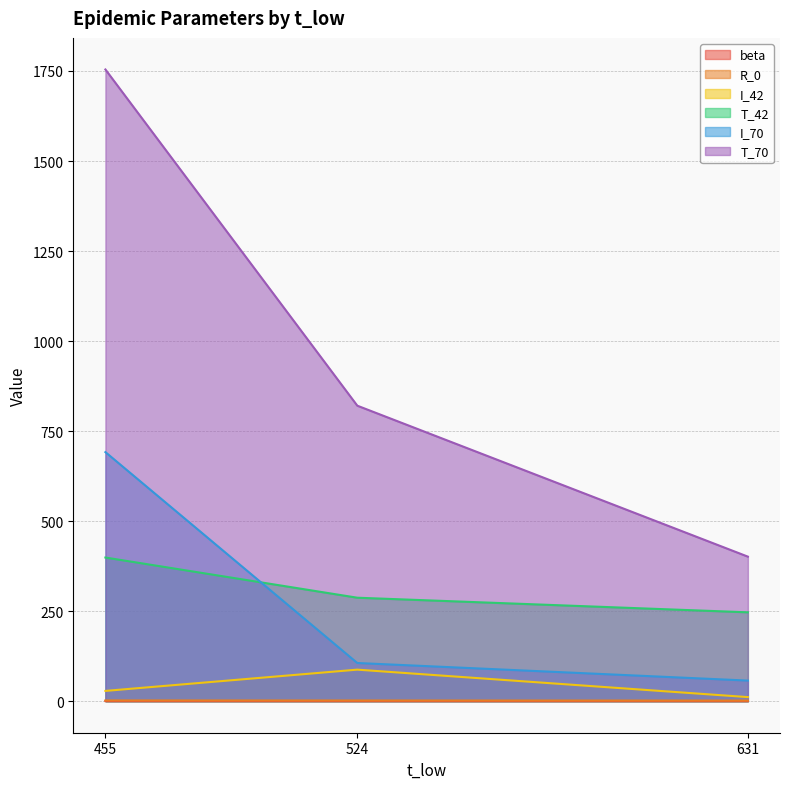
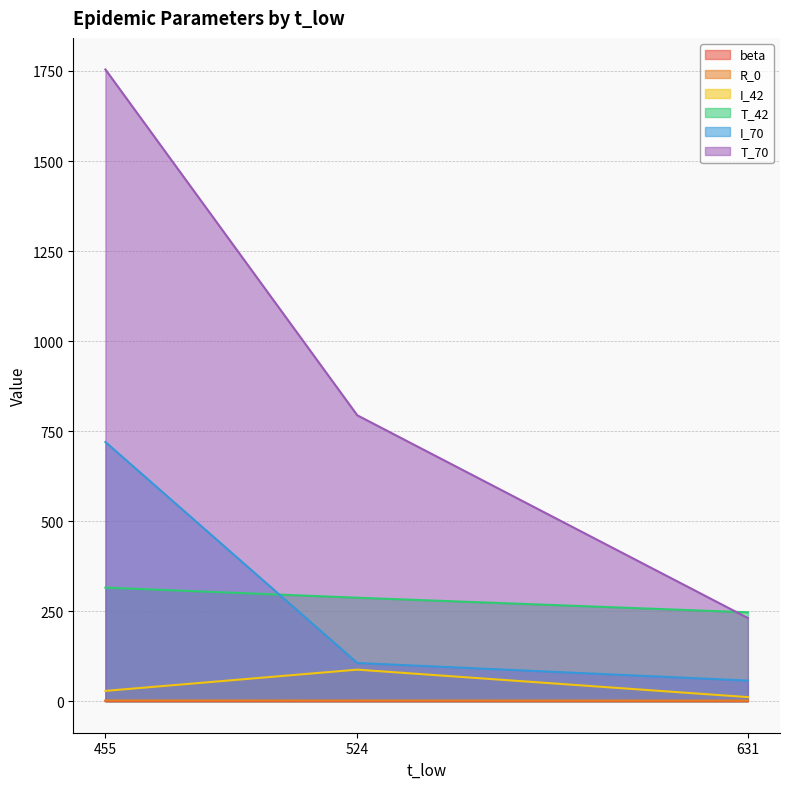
T_42, 455: 400 -> 320
I_70, 455: 690 -> 720
T_70, 524: 820 -> 790
T_70, 631: 400 -> 230
